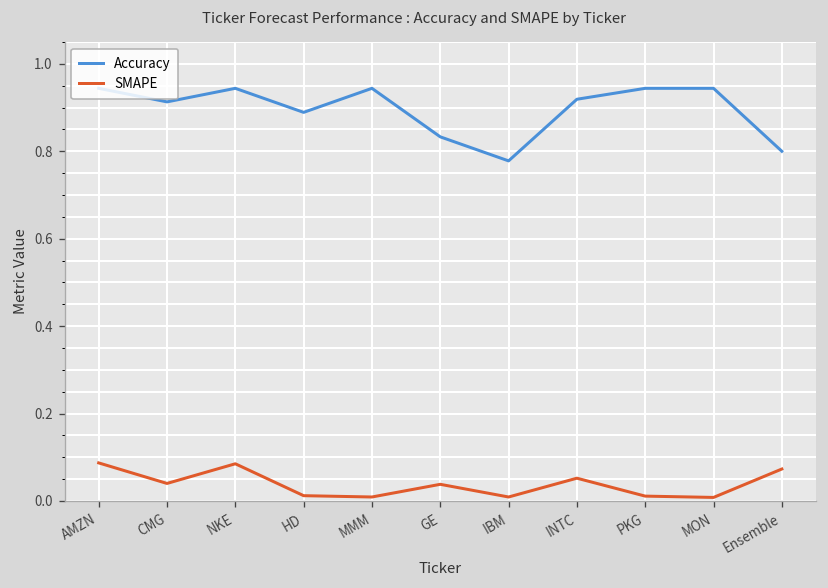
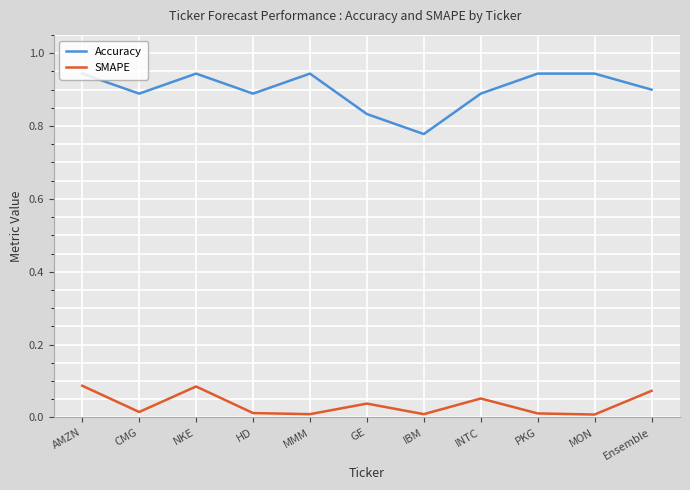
Accuracy, CMG: 0.91 -> 0.89
SMAPE, CMG: 0.04 -> 0.02
Accuracy, INTC: 0.92 -> 0.89
Accuracy, Ensemble: 0.8 -> 0.9
